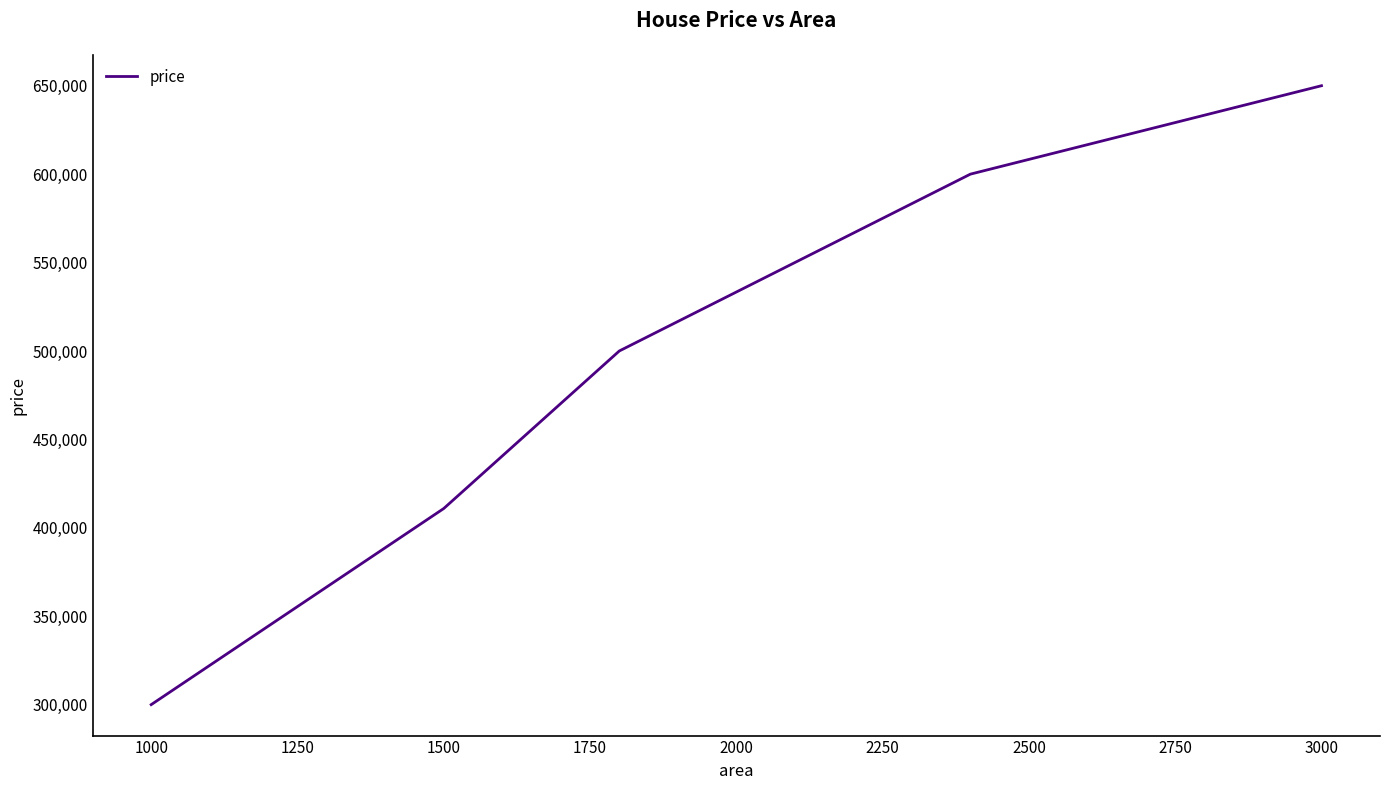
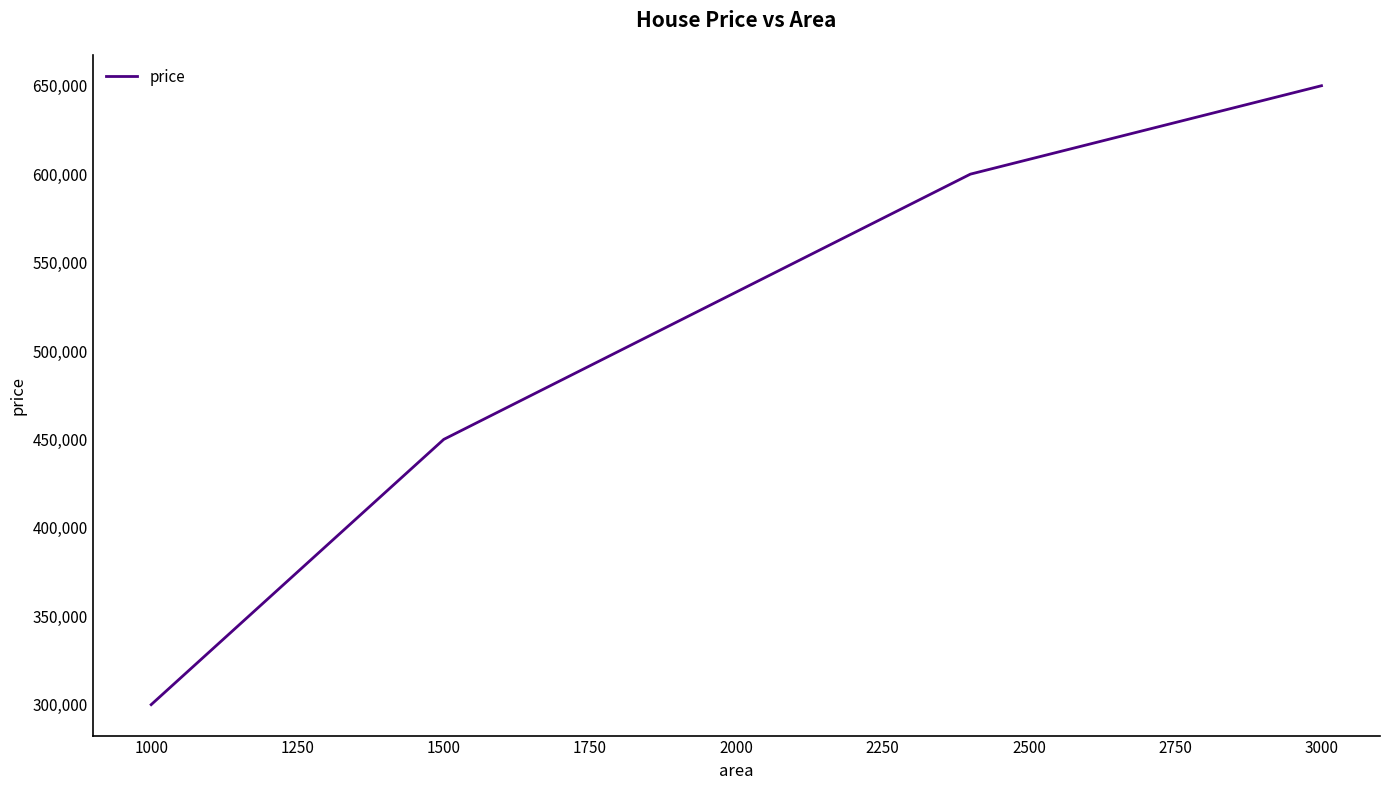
1500: 411,000 -> 450,000
